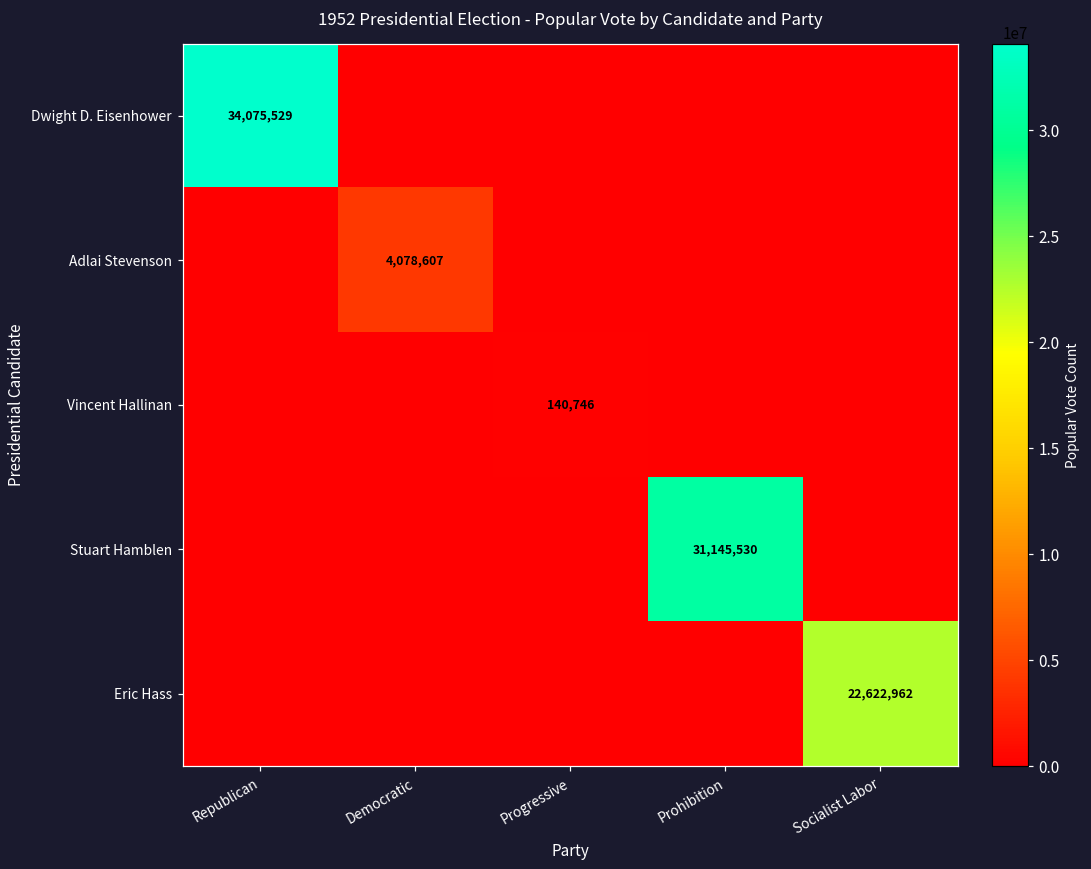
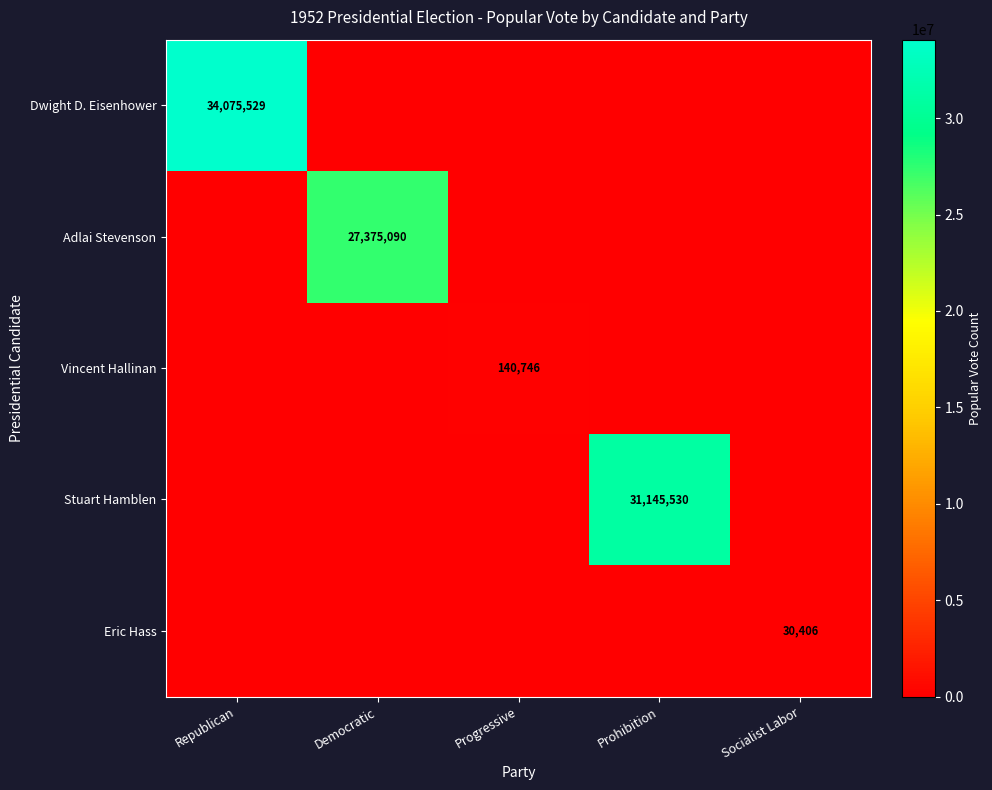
Adlai Stevenson, Democratic: 4,078,607 -> 27,375,090
Eric Hass, Socialist Labor: 22,622,962 -> 30,406
